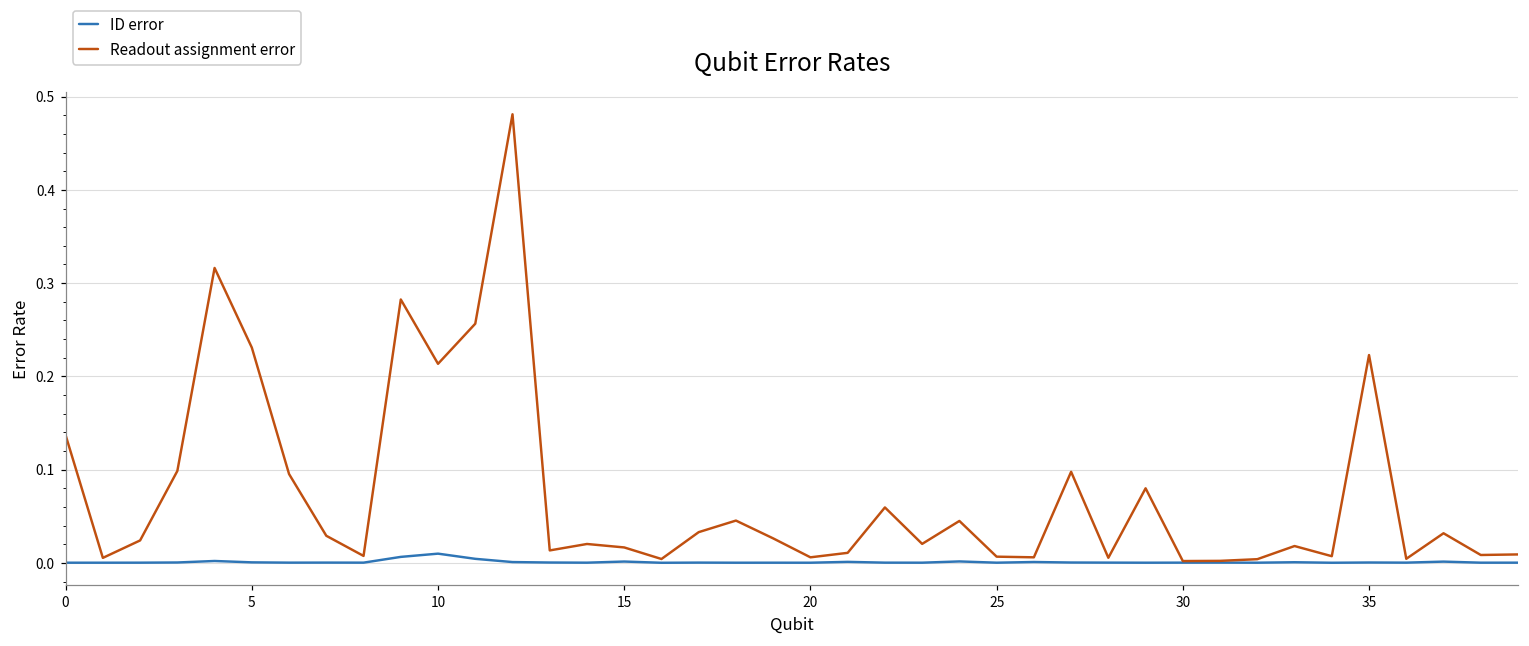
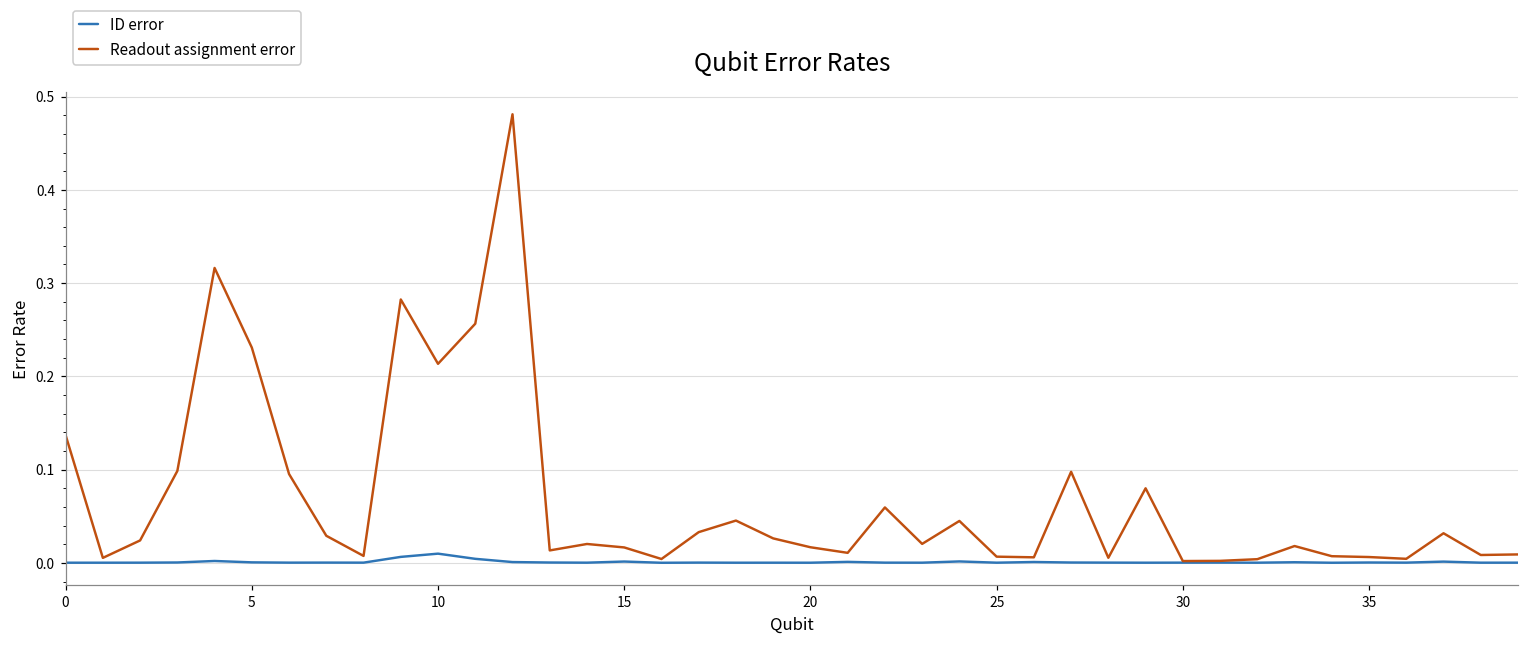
Readout assignment error, 20: 0.01 -> 0.02
Readout assignment error, 35: 0.22 -> 0.01
